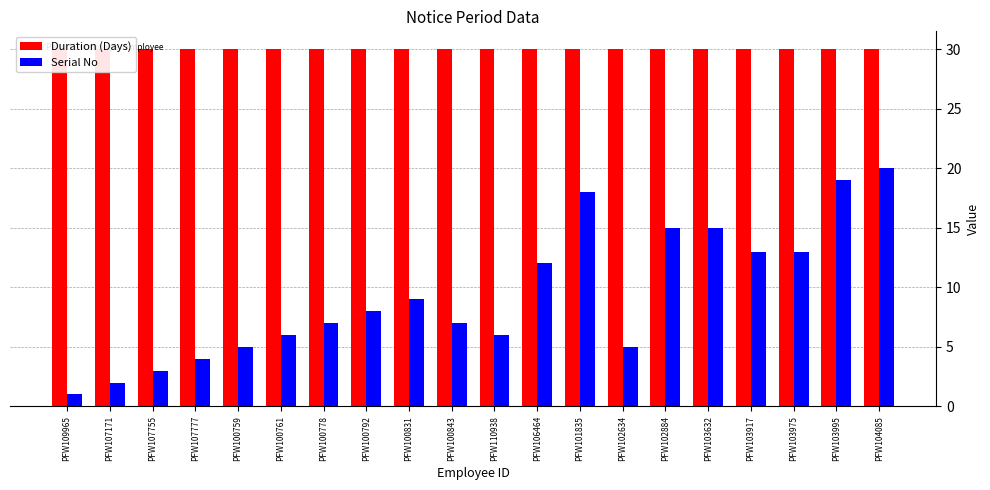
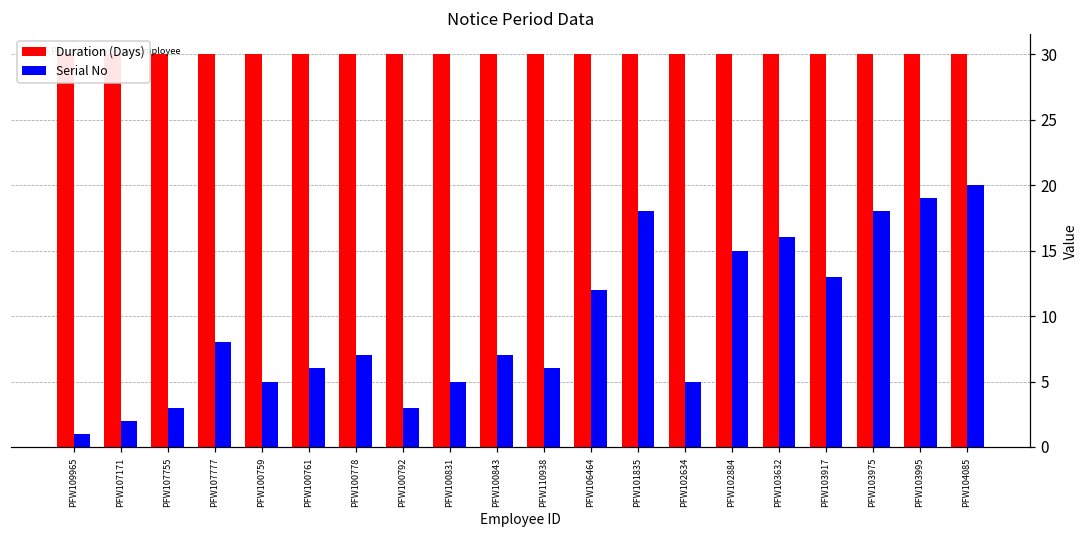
Serial No, PFW107777: 4 -> 8
Serial No, PFW100792: 8 -> 3
Serial No, PFW100831: 9 -> 5
Serial No, PFW103632: 15 -> 16
Serial No, PFW103975: 13 -> 18
